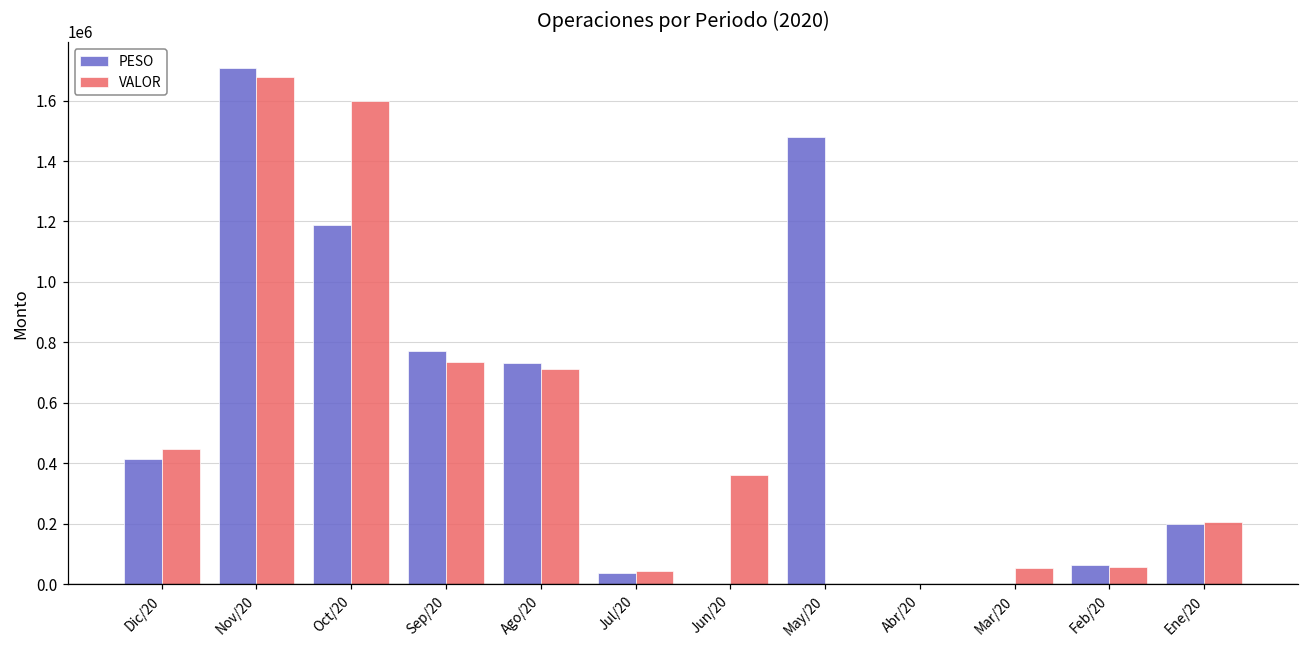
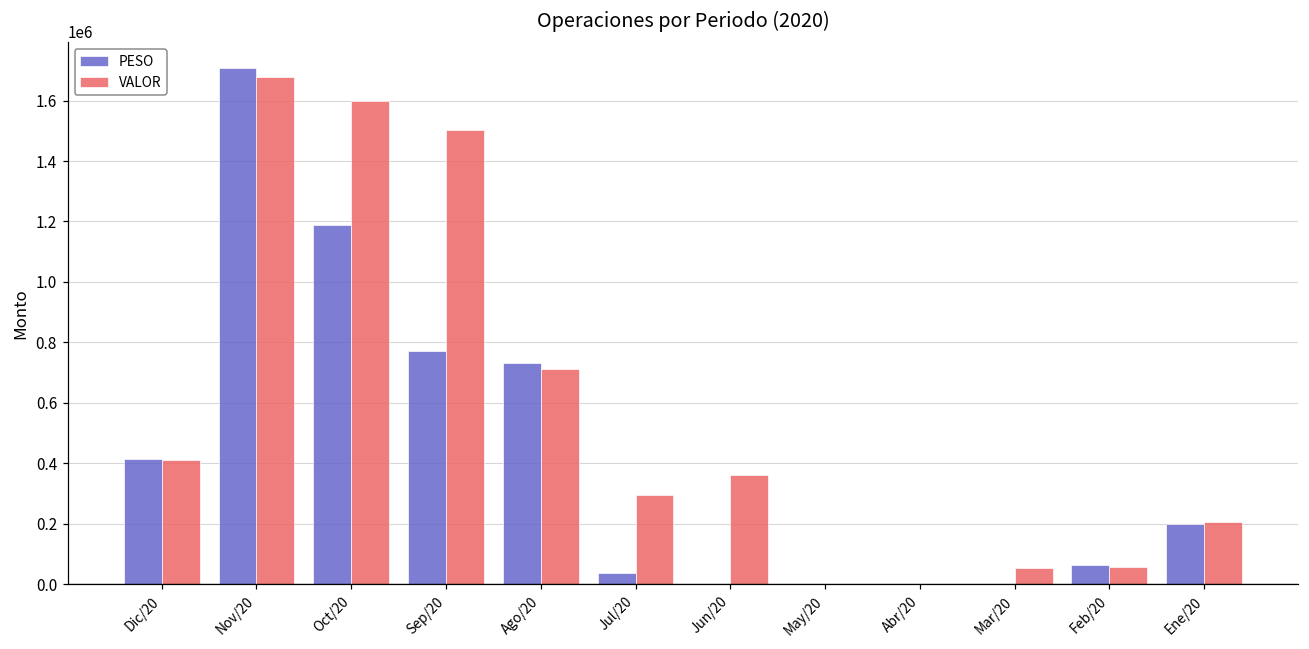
VALOR, Dic/20: 450000 -> 410000
VALOR, Sep/20: 730000 -> 1500000
VALOR, Jul/20: 40000 -> 290000
PESO, May/20: 1480000 -> 0
